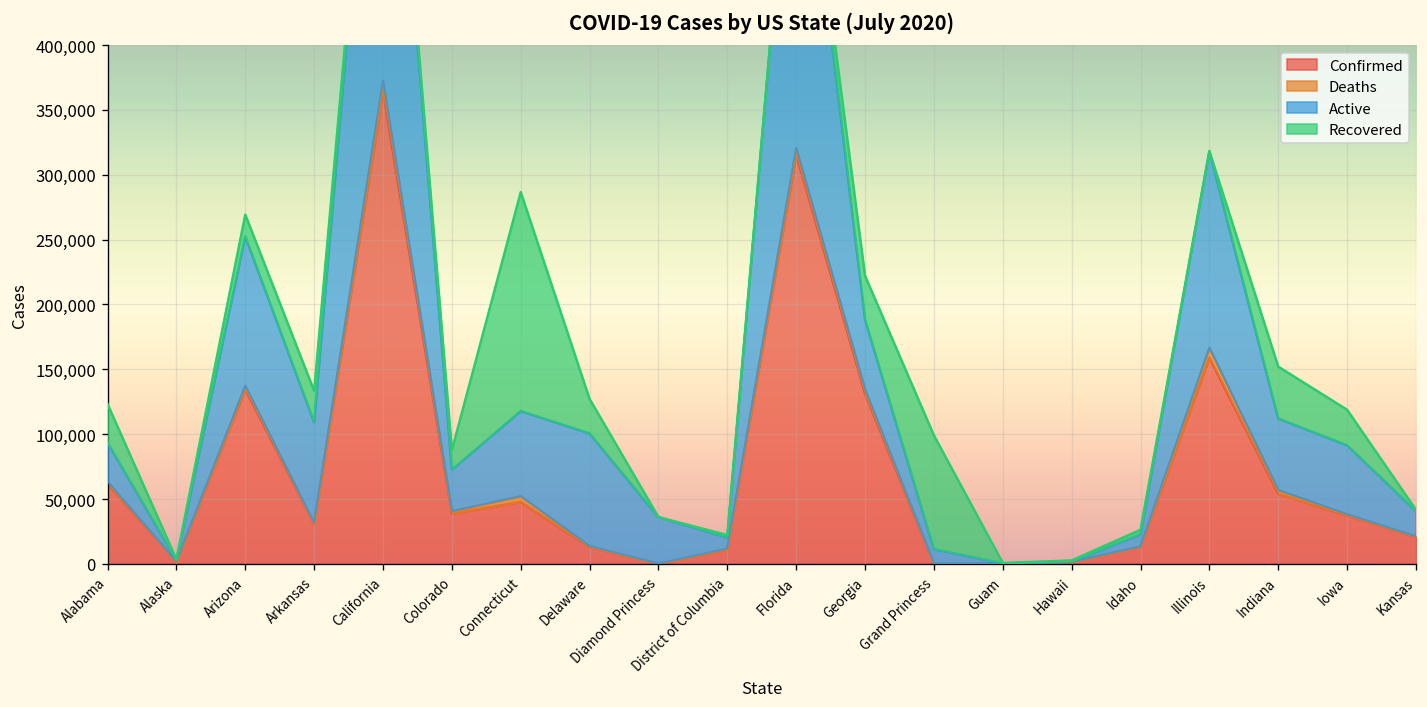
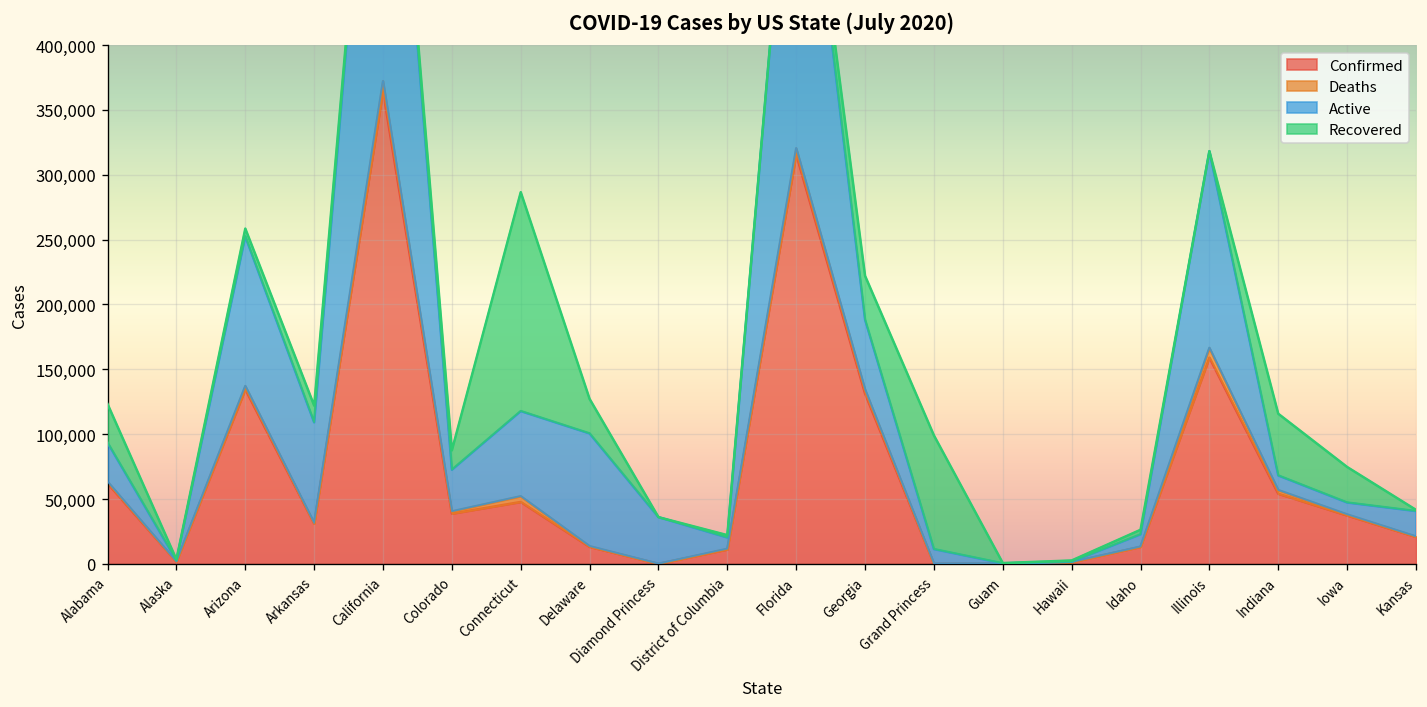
Recovered, Arizona: 17,000 -> 6,000
Recovered, Arkansas: 24,000 -> 13,000
Active, Indiana: 55,000 -> 11,000
Recovered, Indiana: 40,000 -> 48,000
Active, Iowa: 53,000 -> 9,000
